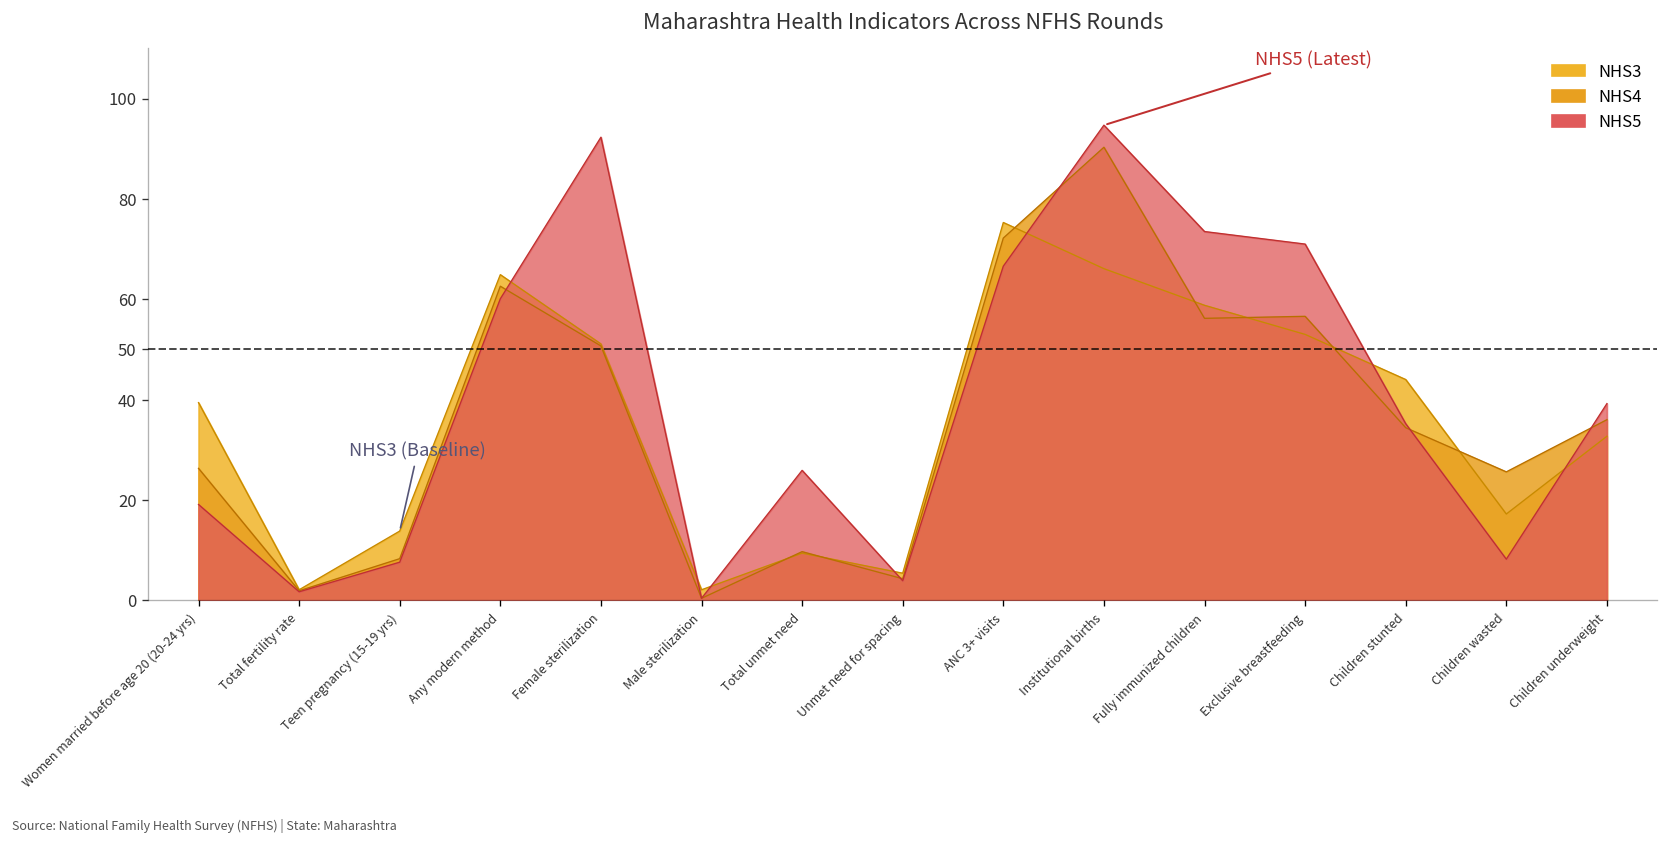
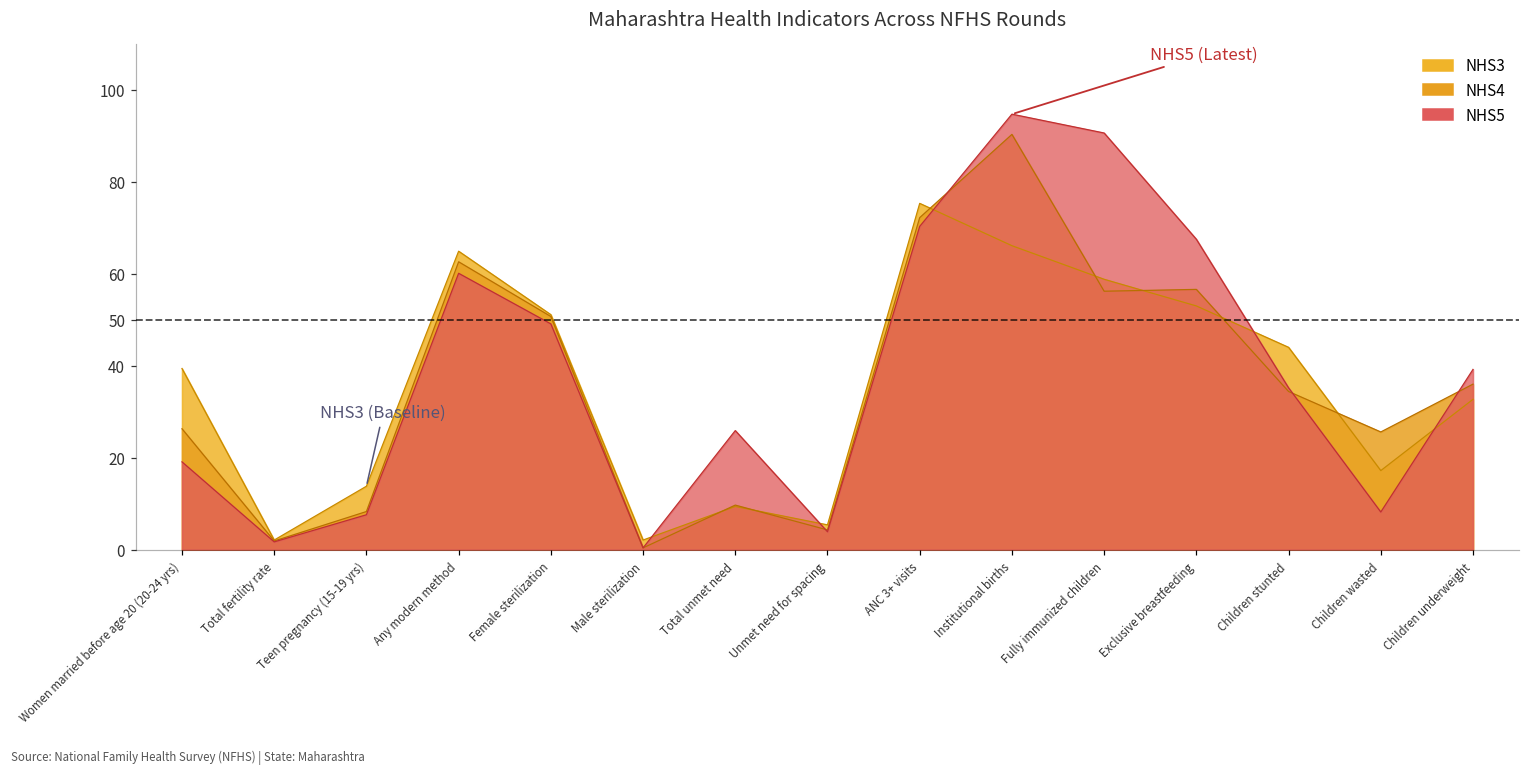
NHS5, Female sterilization: 92 -> 49
NHS5, ANC 3+ visits: 67 -> 70
NHS5, Fully immunized children: 74 -> 91
NHS5, Exclusive breastfeeding: 71 -> 68
